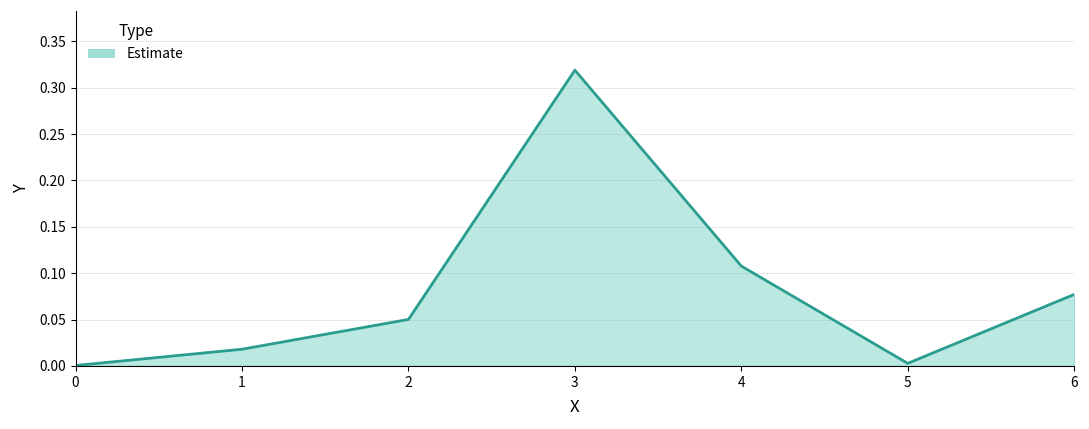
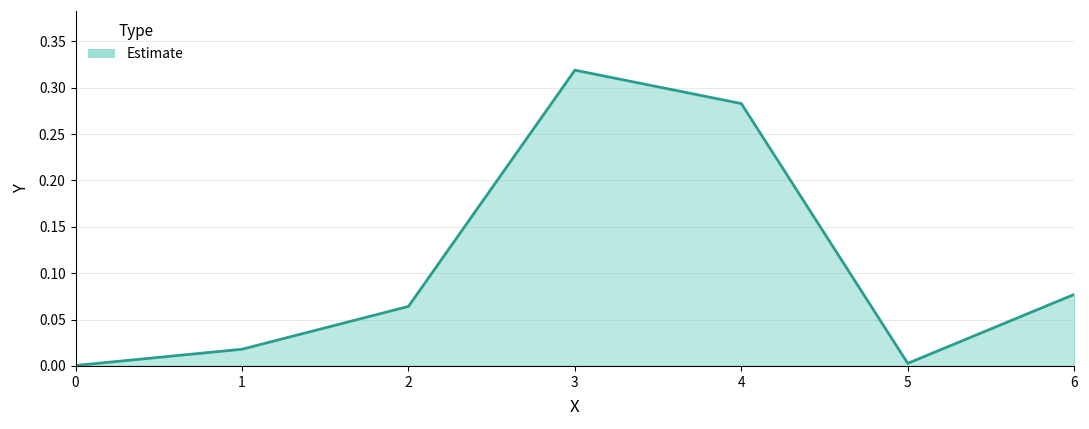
2: 0.05 -> 0.06
4: 0.11 -> 0.28
